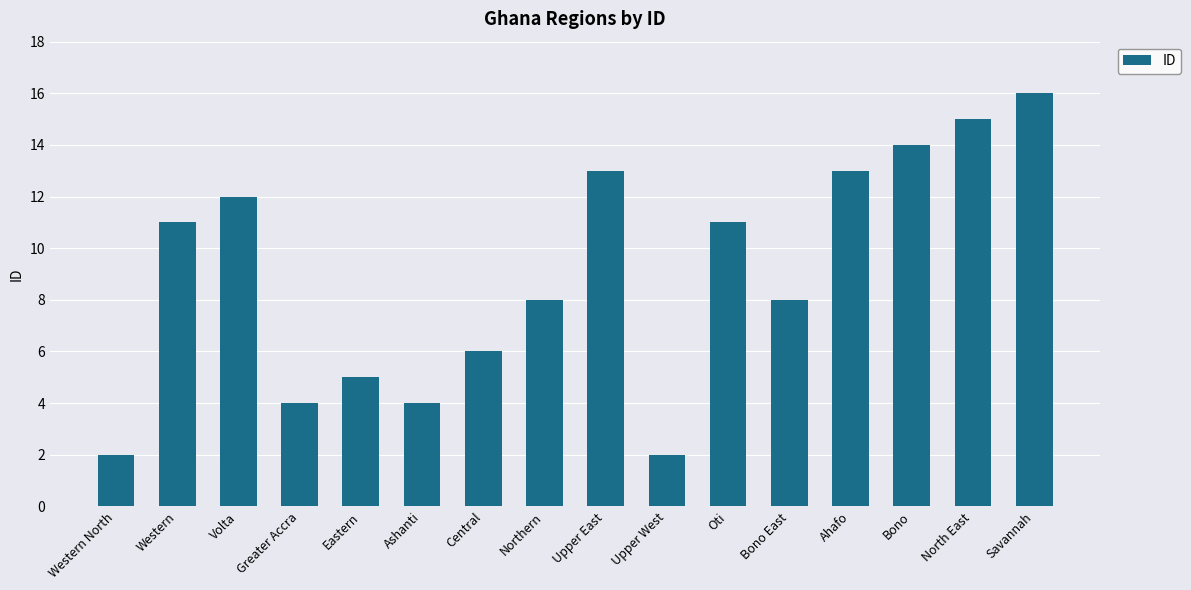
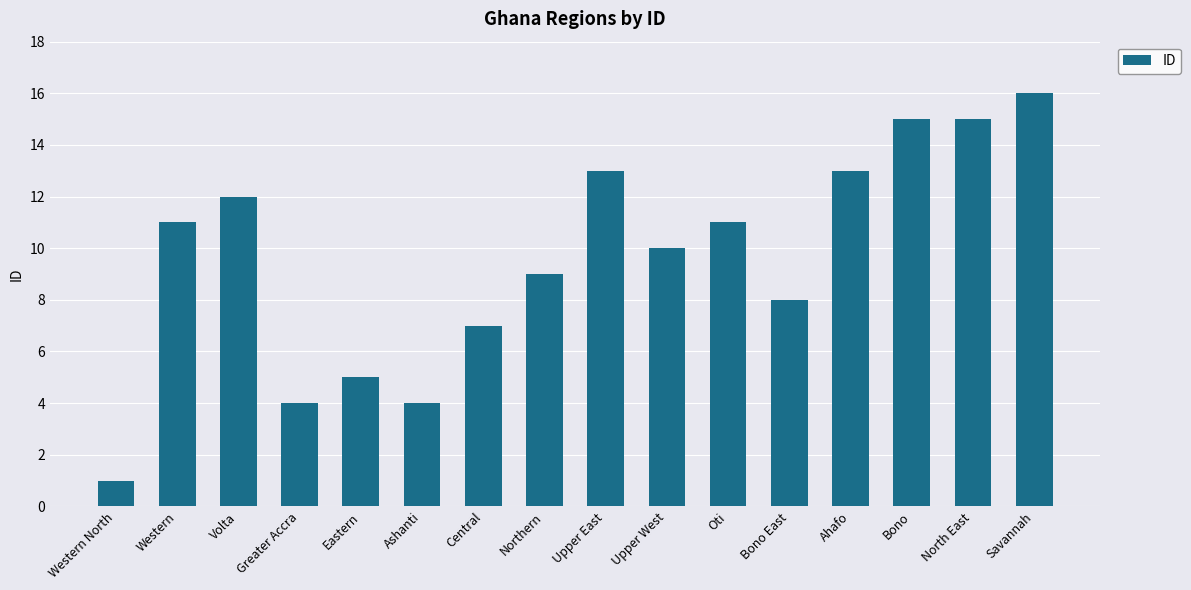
Western North: 2 -> 1
Central: 6 -> 7
Northern: 8 -> 9
Upper West: 2 -> 10
Bono: 14 -> 15
